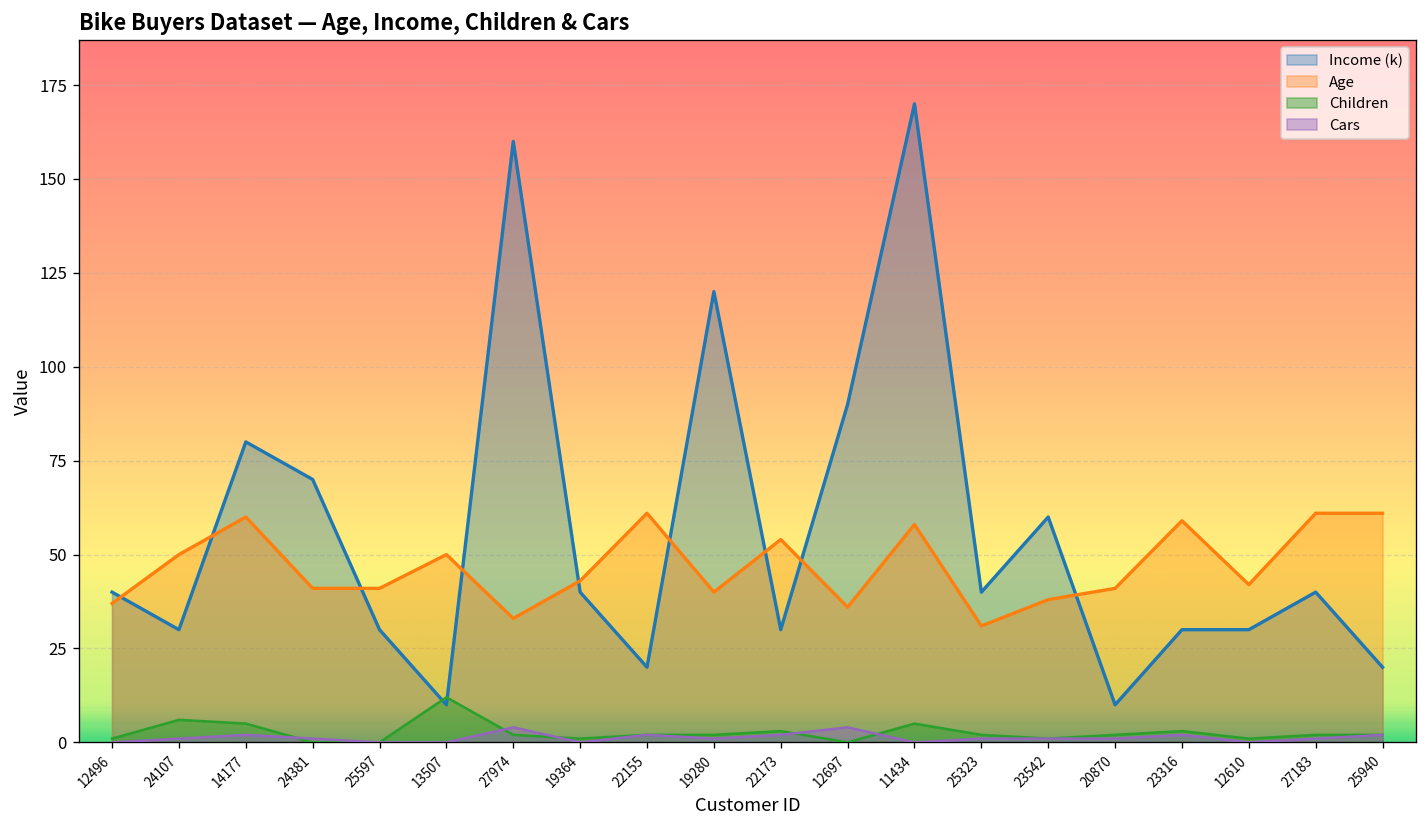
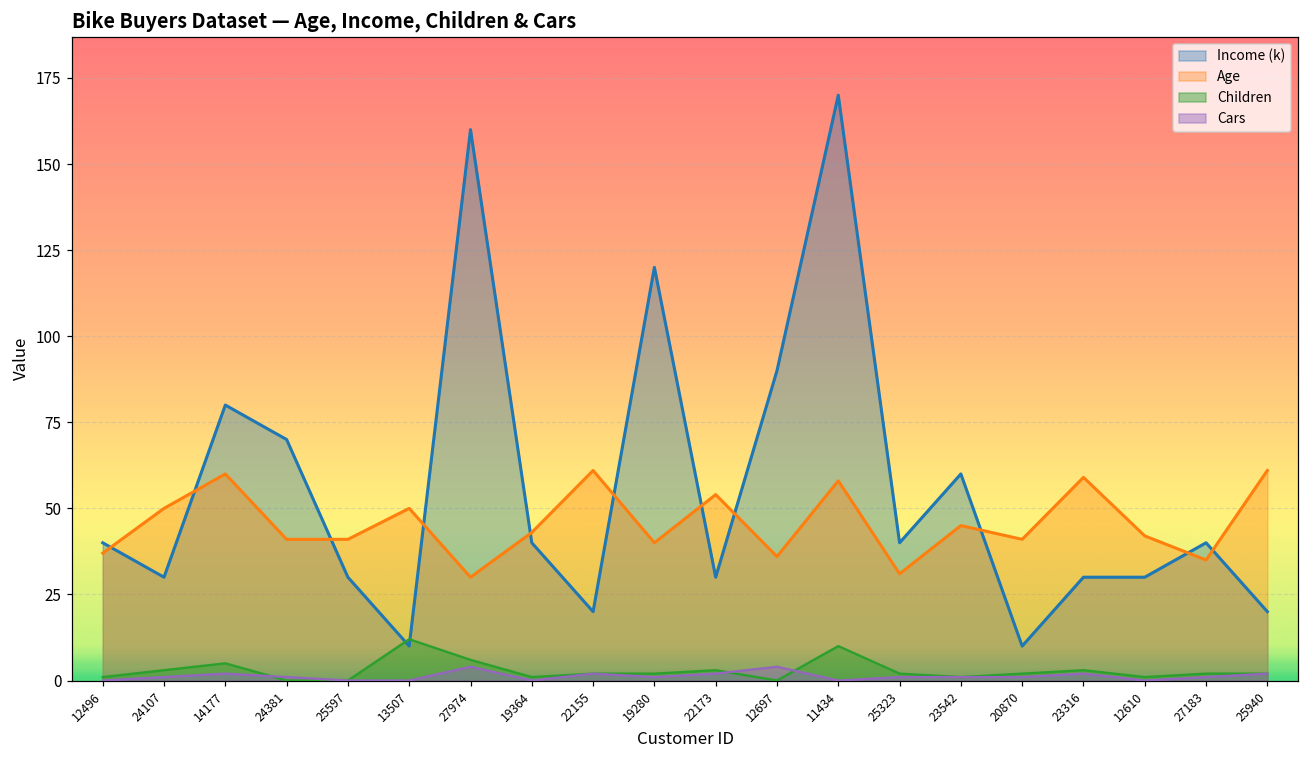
Children, 24107: 6 -> 3
Age, 27974: 33 -> 30
Children, 27974: 2 -> 6
Children, 11434: 5 -> 10
Age, 23542: 38 -> 45
Age, 27183: 61 -> 35
